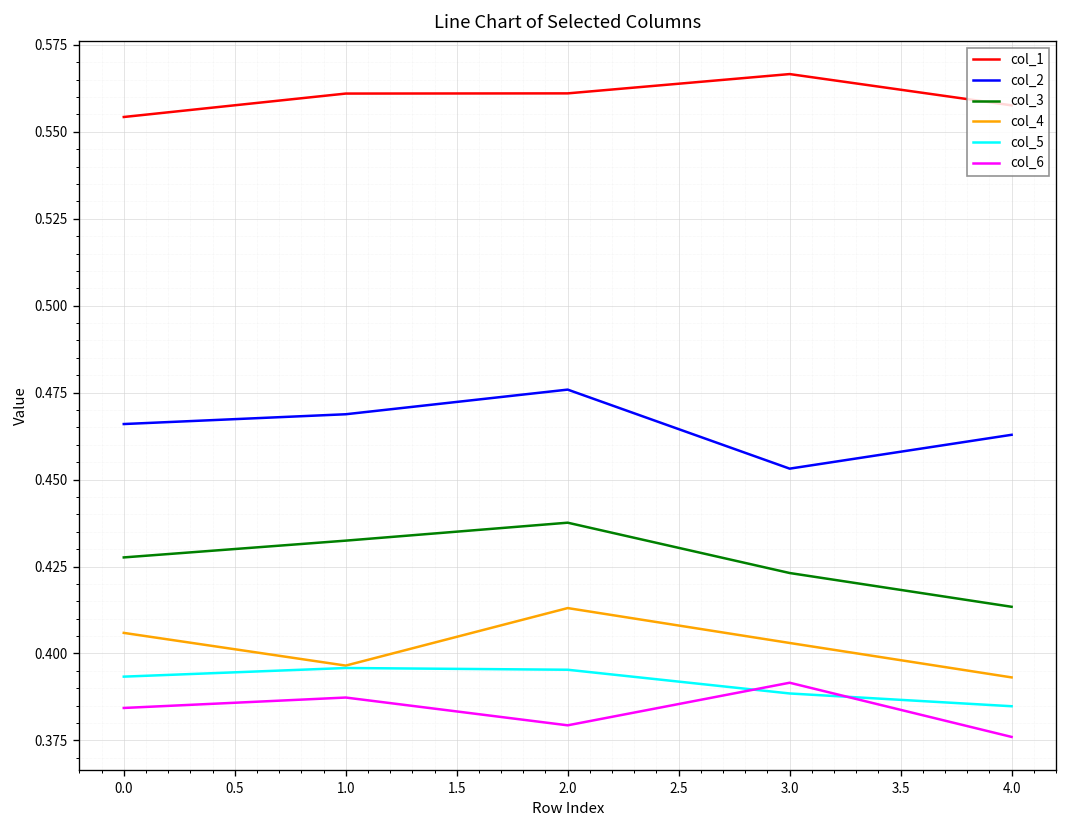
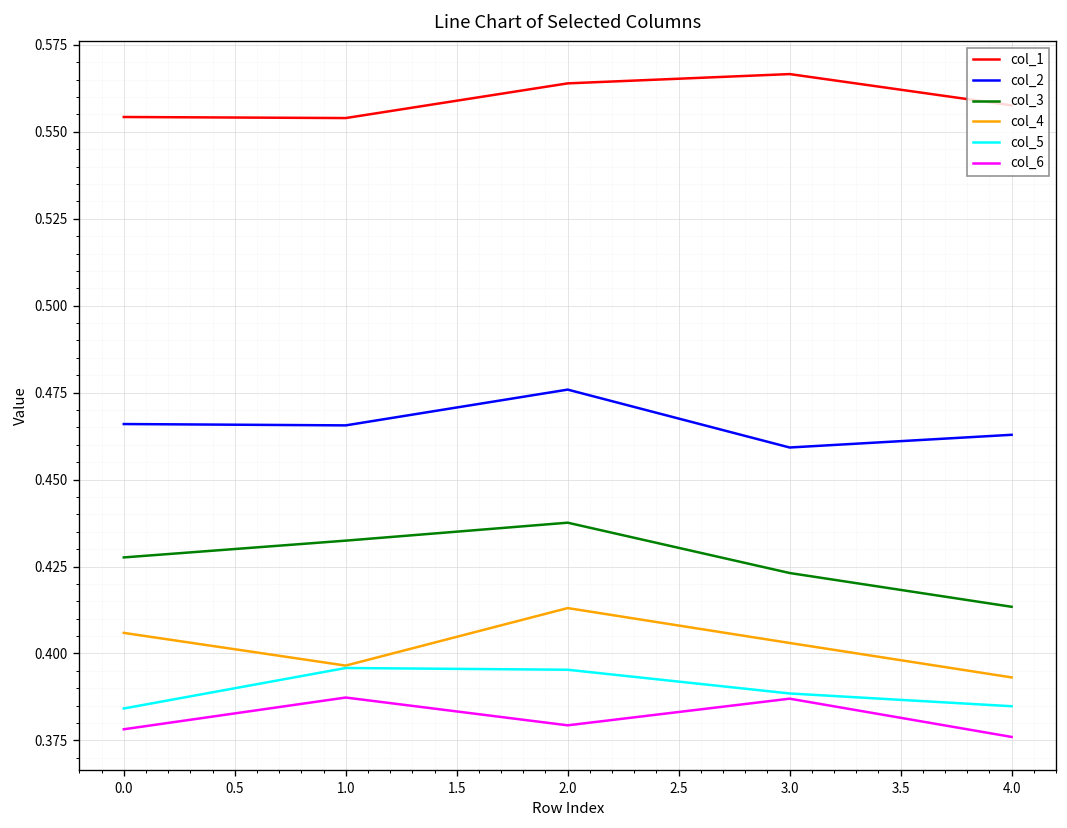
col_5, 0.0: 0.393 -> 0.384
col_6, 0.0: 0.384 -> 0.378
col_1, 1.0: 0.561 -> 0.554
col_2, 1.0: 0.469 -> 0.466
col_1, 2.0: 0.561 -> 0.564
col_2, 3.0: 0.453 -> 0.459
col_6, 3.0: 0.392 -> 0.387
